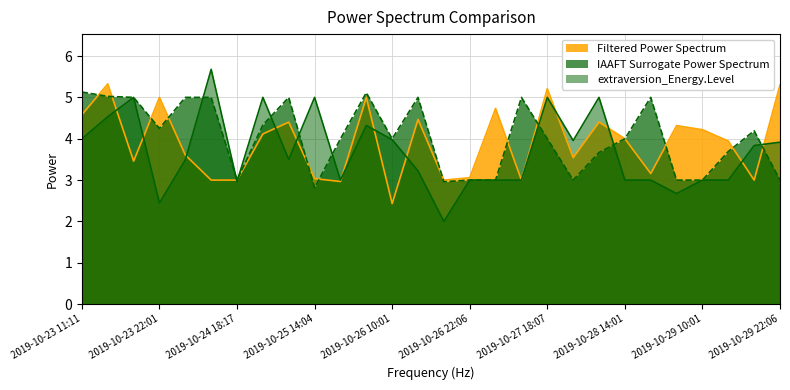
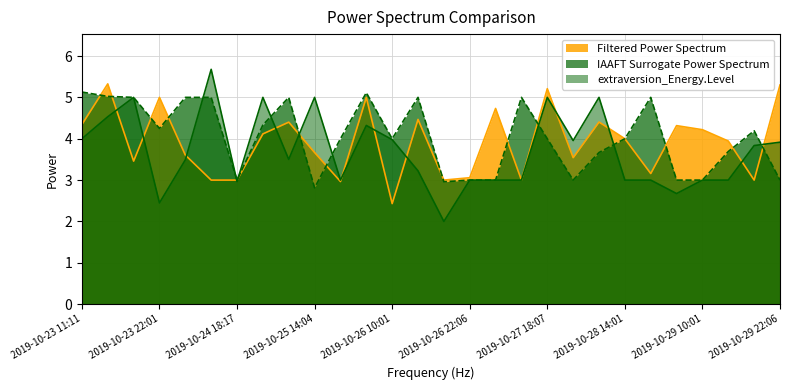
Filtered Power Spectrum, 2019-10-23 11:11: 4.6 -> 4.3
Filtered Power Spectrum, 2019-10-25 14:04: 3.0 -> 3.7
